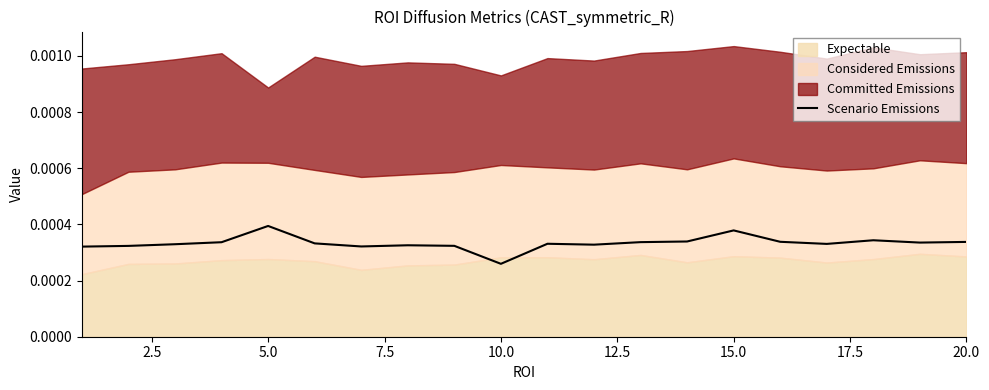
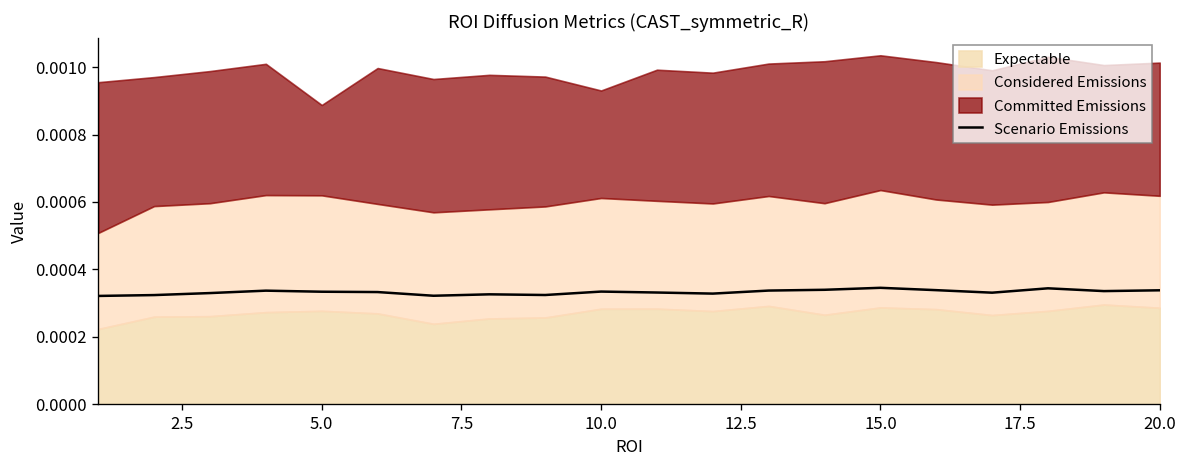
Scenario Emissions, 5.0: 0.00039 -> 0.00033
Scenario Emissions, 10.0: 0.00026 -> 0.00033
Scenario Emissions, 15.0: 0.00038 -> 0.00035
